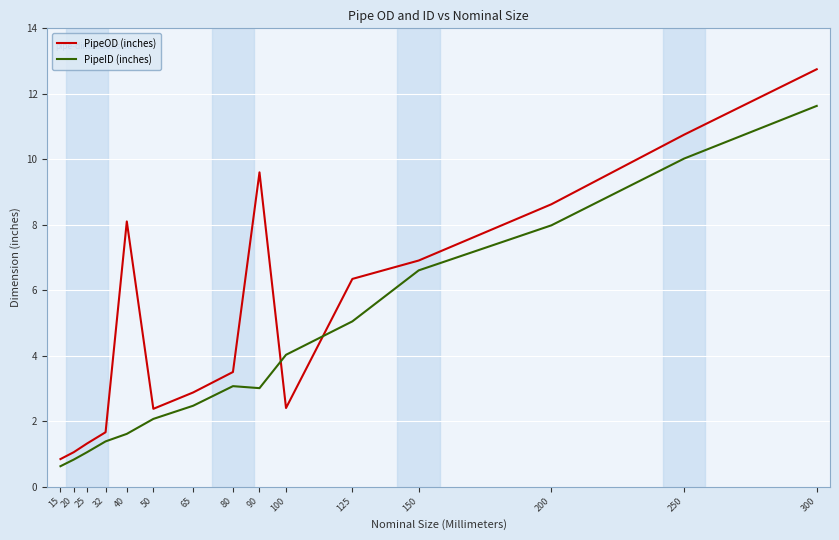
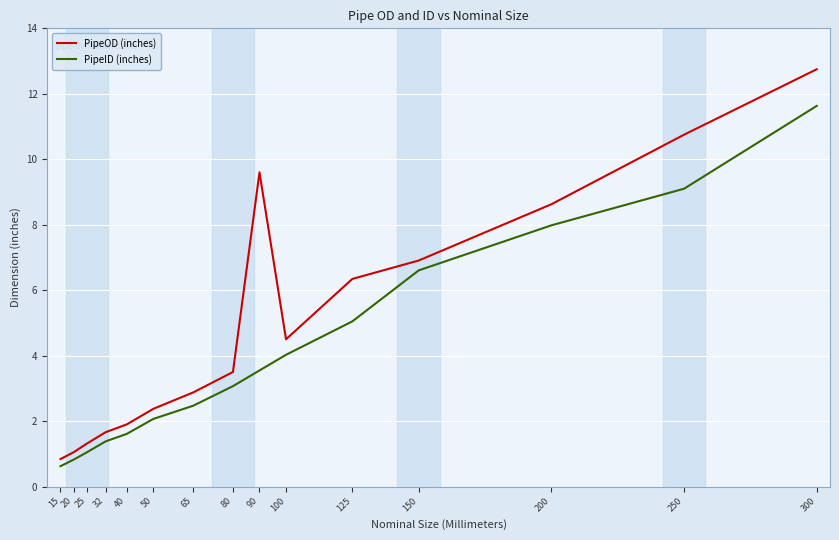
PipeOD (inches), 40: 8.1 -> 1.9
PipeID (inches), 90: 3.0 -> 3.5
PipeOD (inches), 100: 2.4 -> 4.5
PipeID (inches), 250: 10.0 -> 9.1
